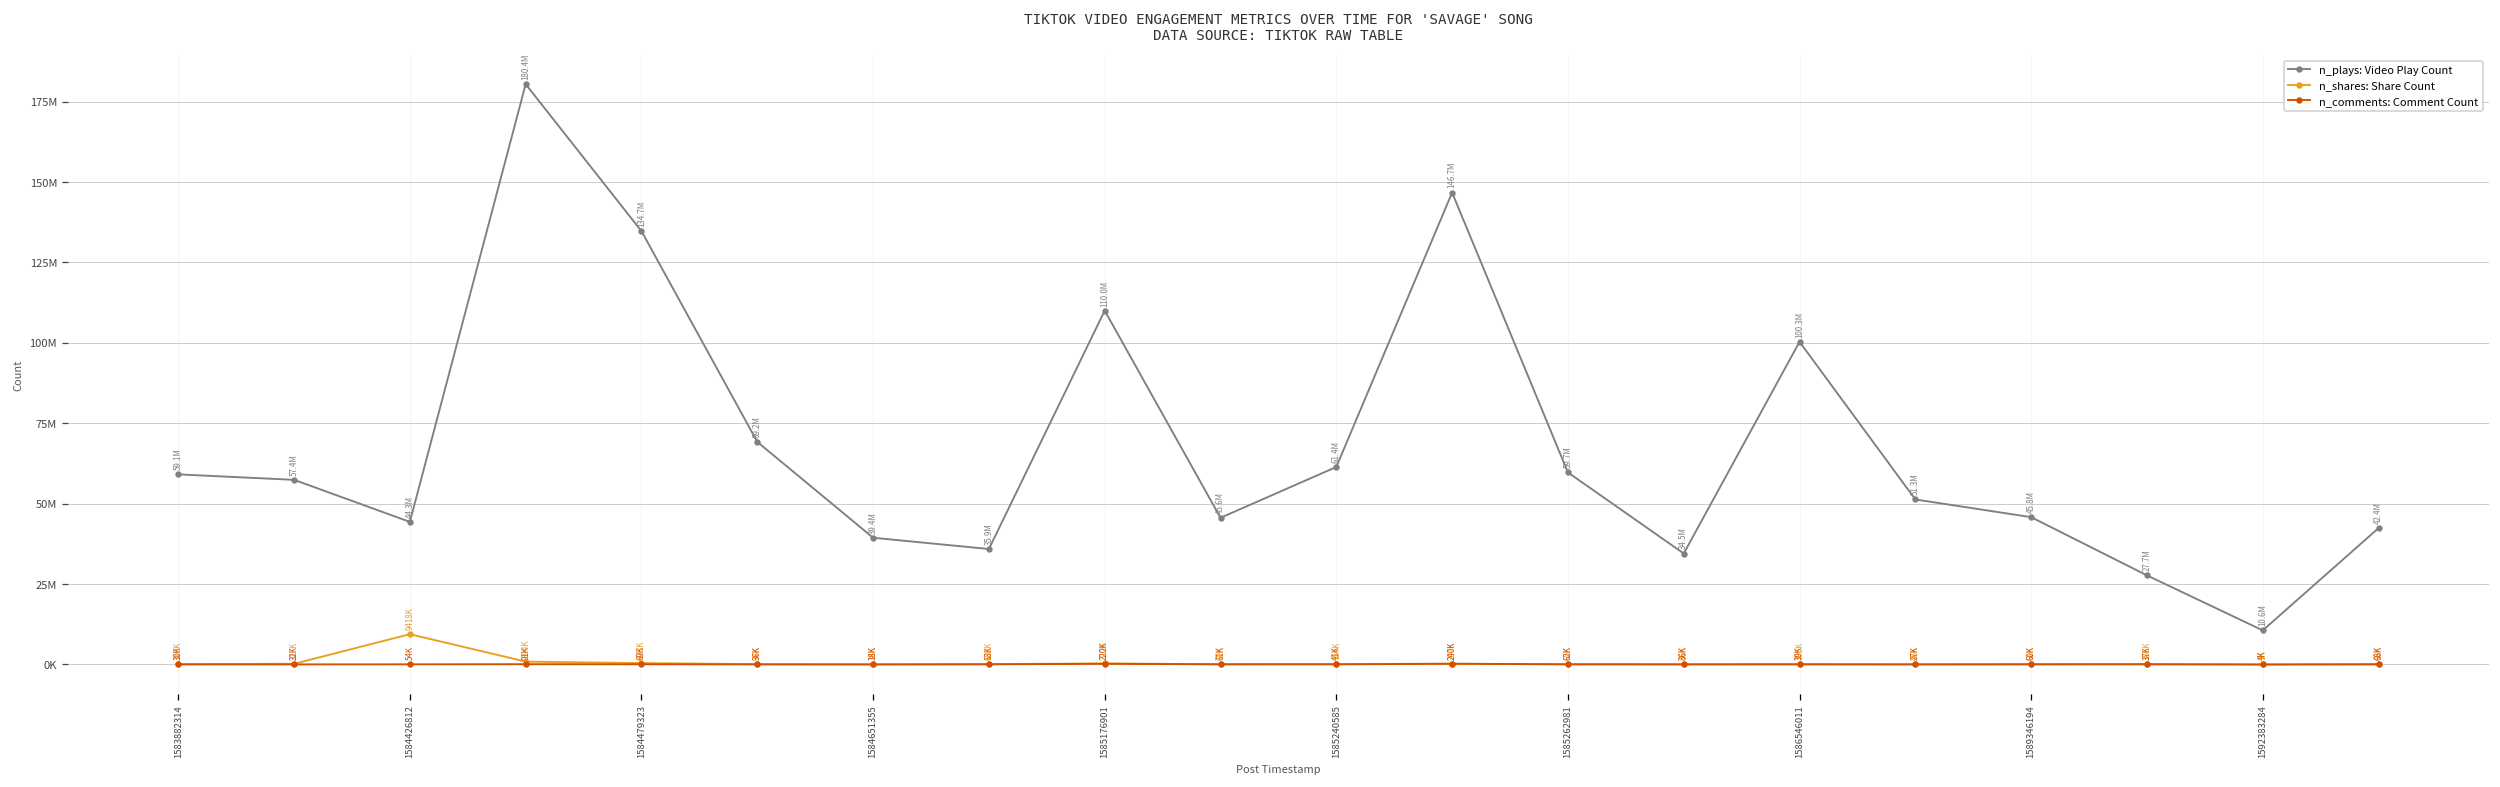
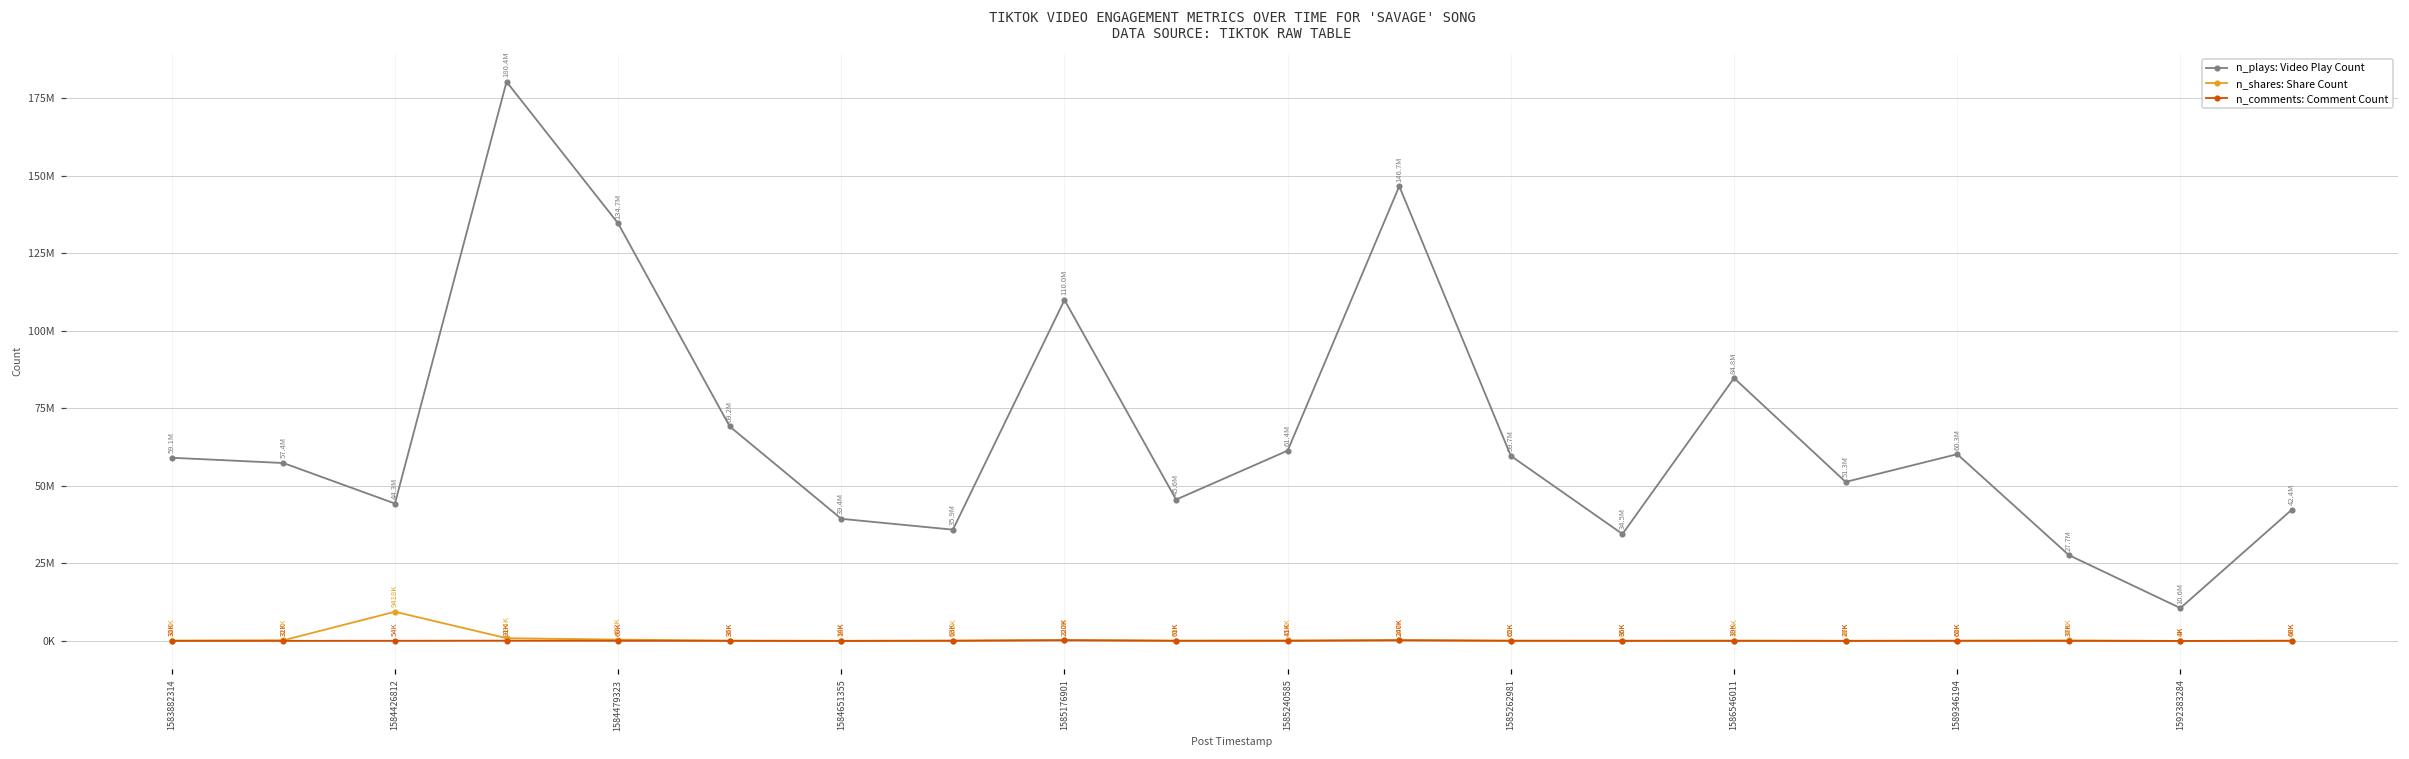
n_plays: Video Play Count, 1586546011: 100.3M -> 84.8M
n_plays: Video Play Count, 1589346194: 45.8M -> 60.3M
